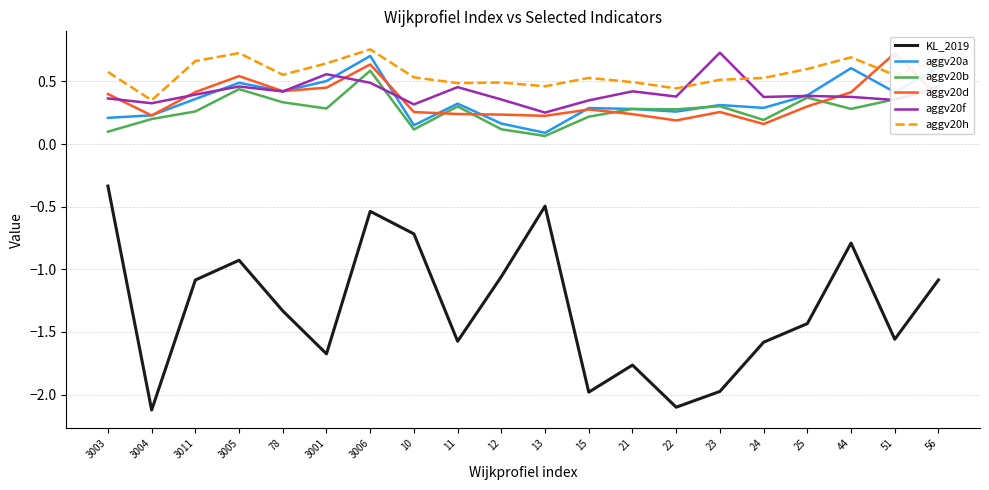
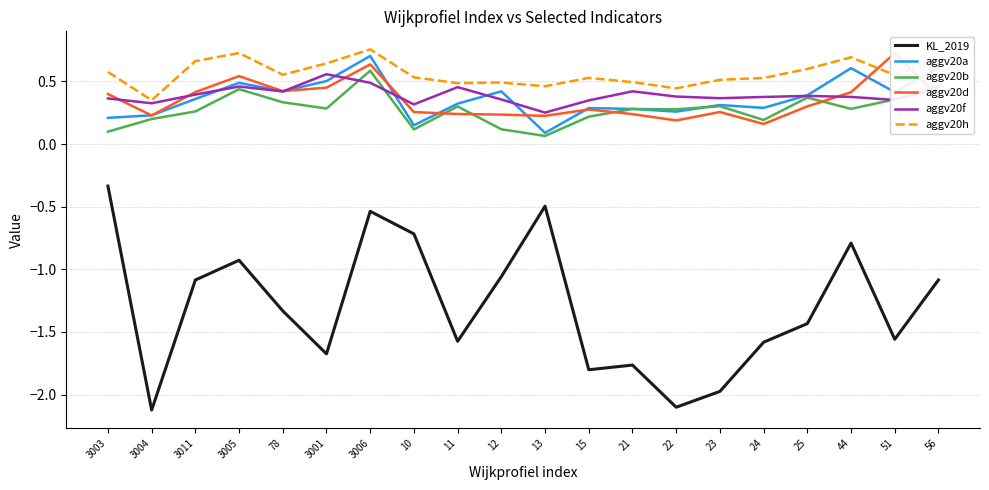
aggv20a, 12: 0.16 -> 0.42
KL_2019, 15: -1.98 -> -1.80
aggv20f, 23: 0.73 -> 0.37
